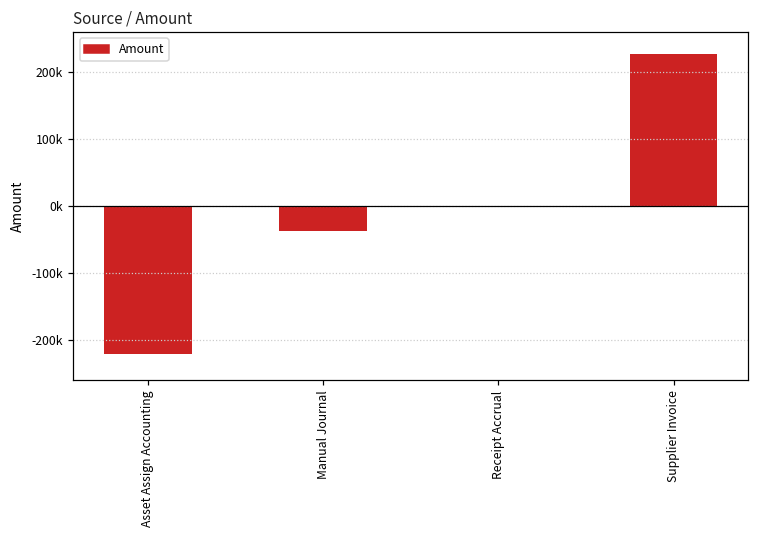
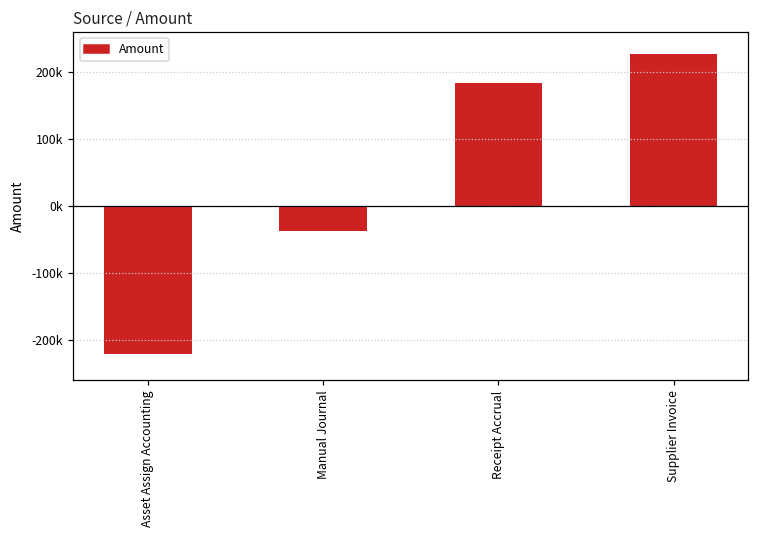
Receipt Accrual: 0 -> 180000
